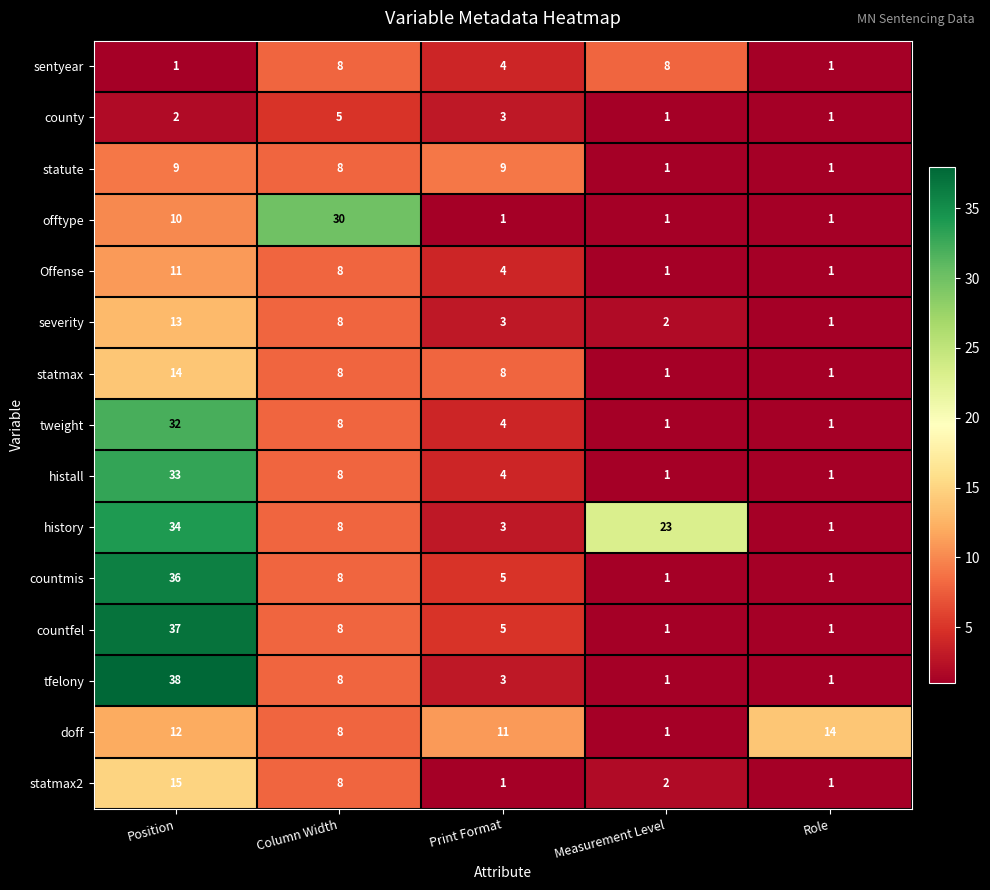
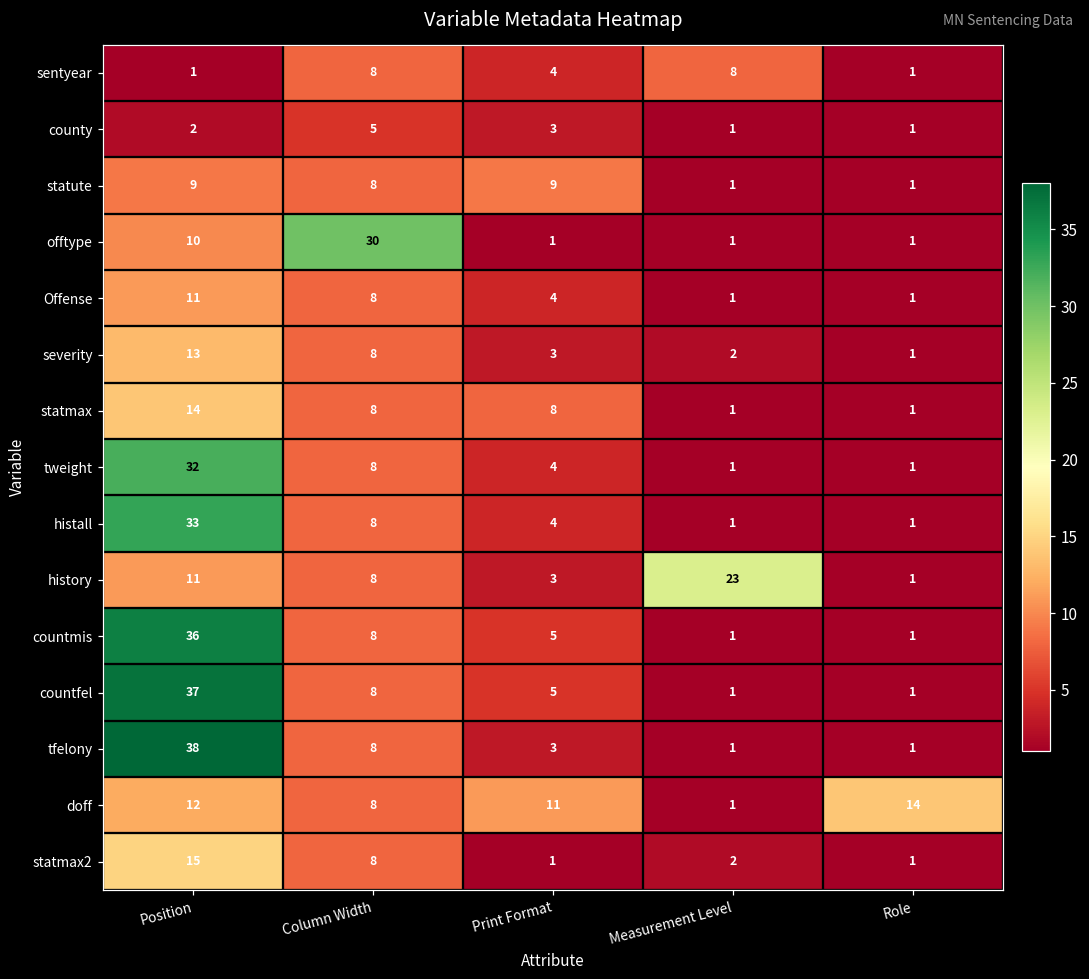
history, Position: 34 -> 11
